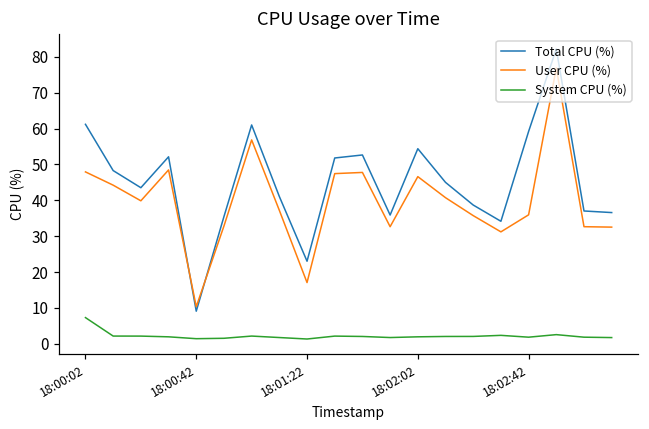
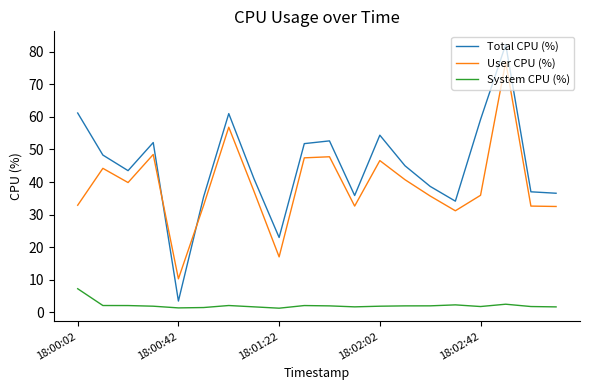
User CPU (%), 18:00:02: 48 -> 33
Total CPU (%), 18:00:42: 9 -> 4
